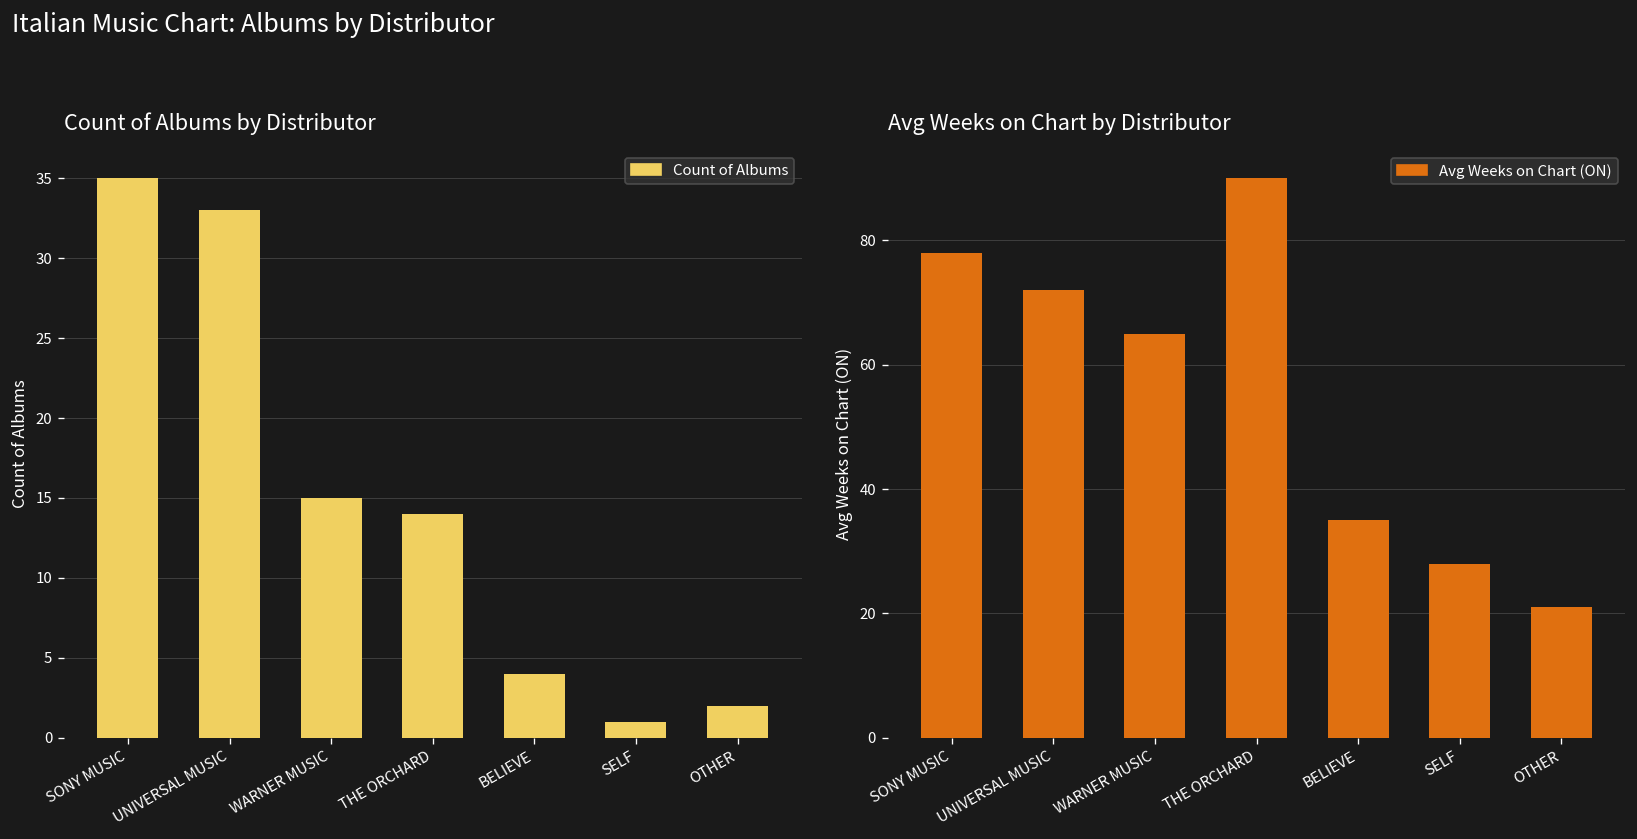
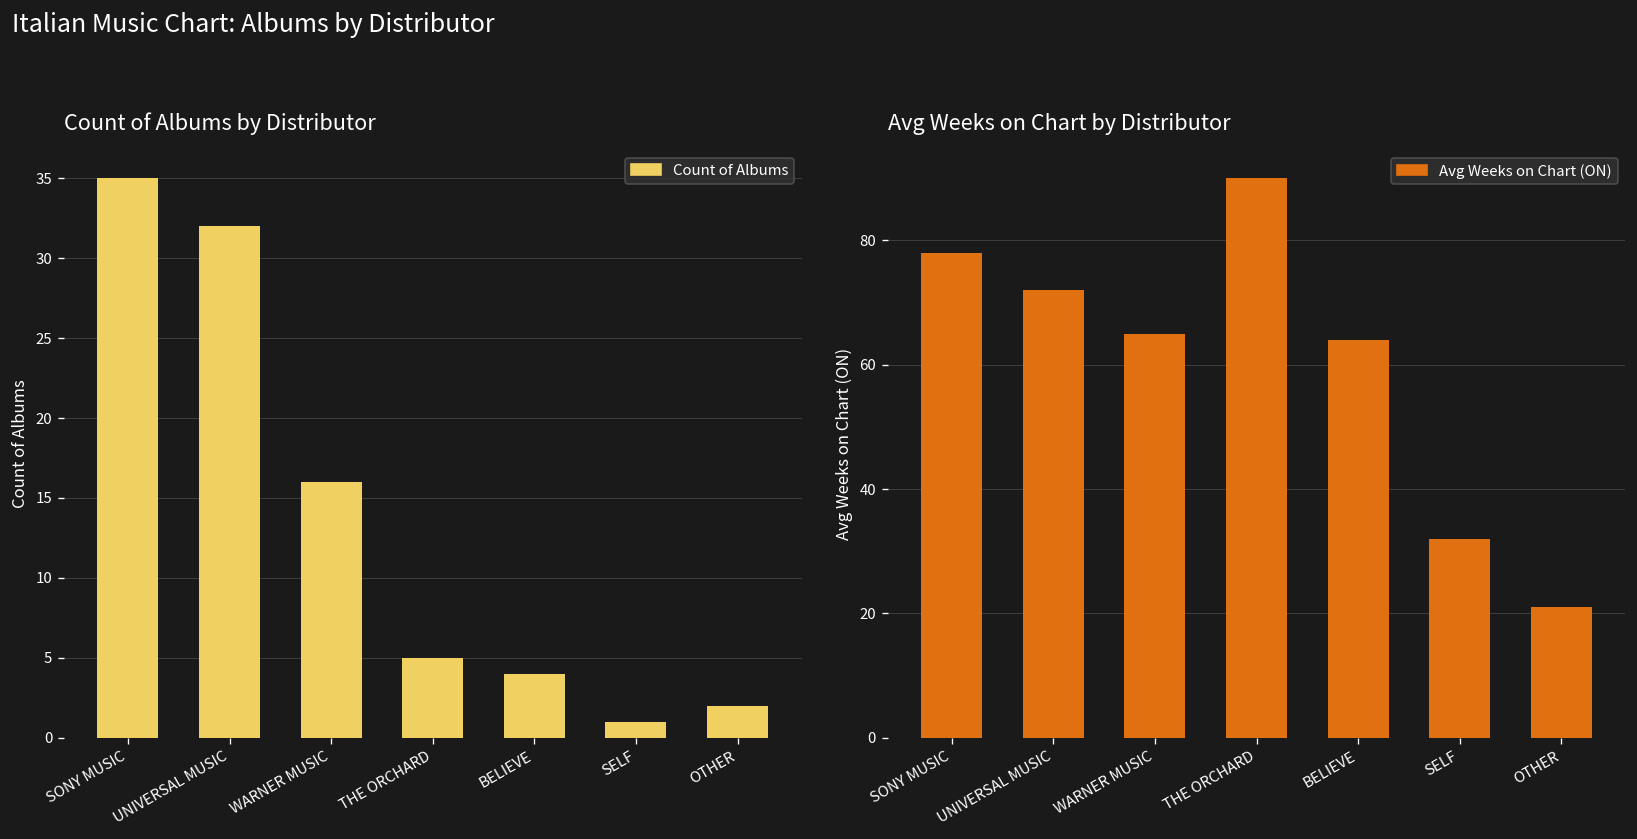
Count of Albums by Distributor, UNIVERSAL MUSIC: 33 -> 32
Count of Albums by Distributor, WARNER MUSIC: 15 -> 16
Count of Albums by Distributor, THE ORCHARD: 14 -> 5
Avg Weeks on Chart by Distributor, BELIEVE: 35 -> 64
Avg Weeks on Chart by Distributor, SELF: 28 -> 32
